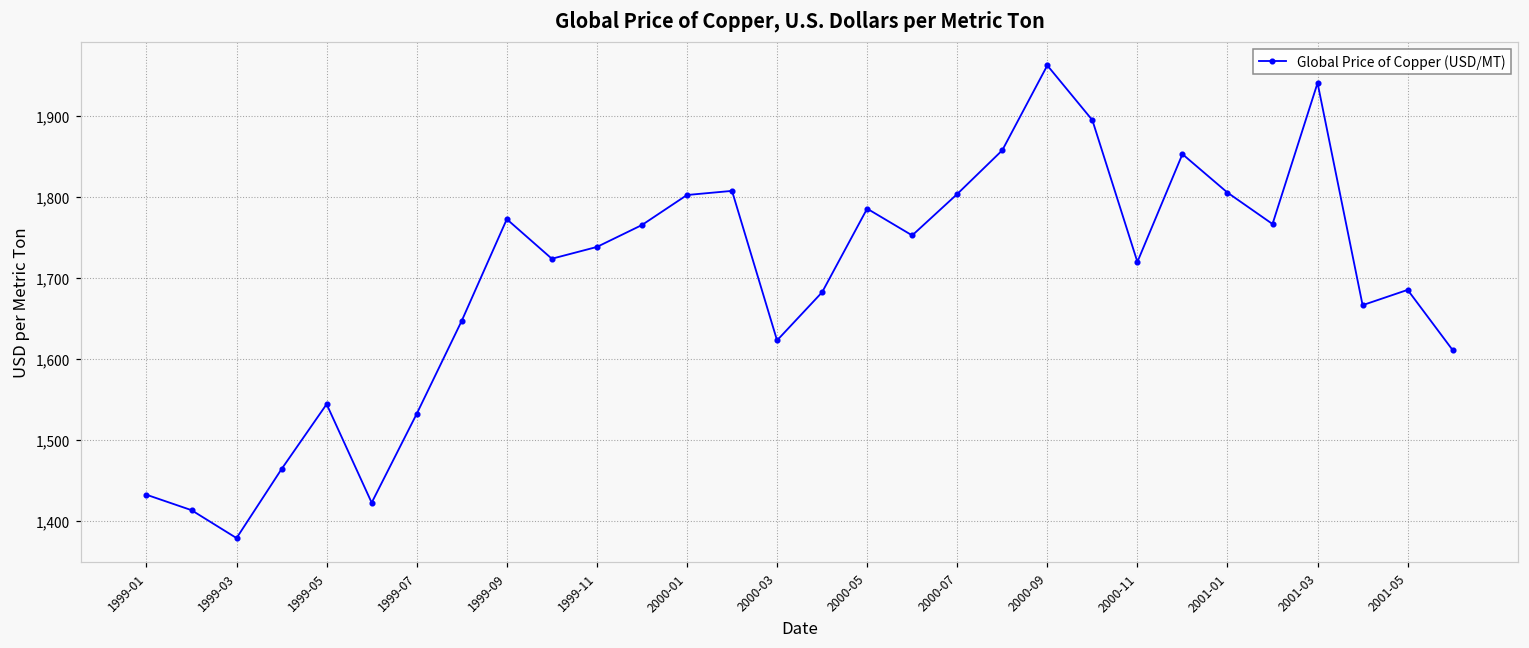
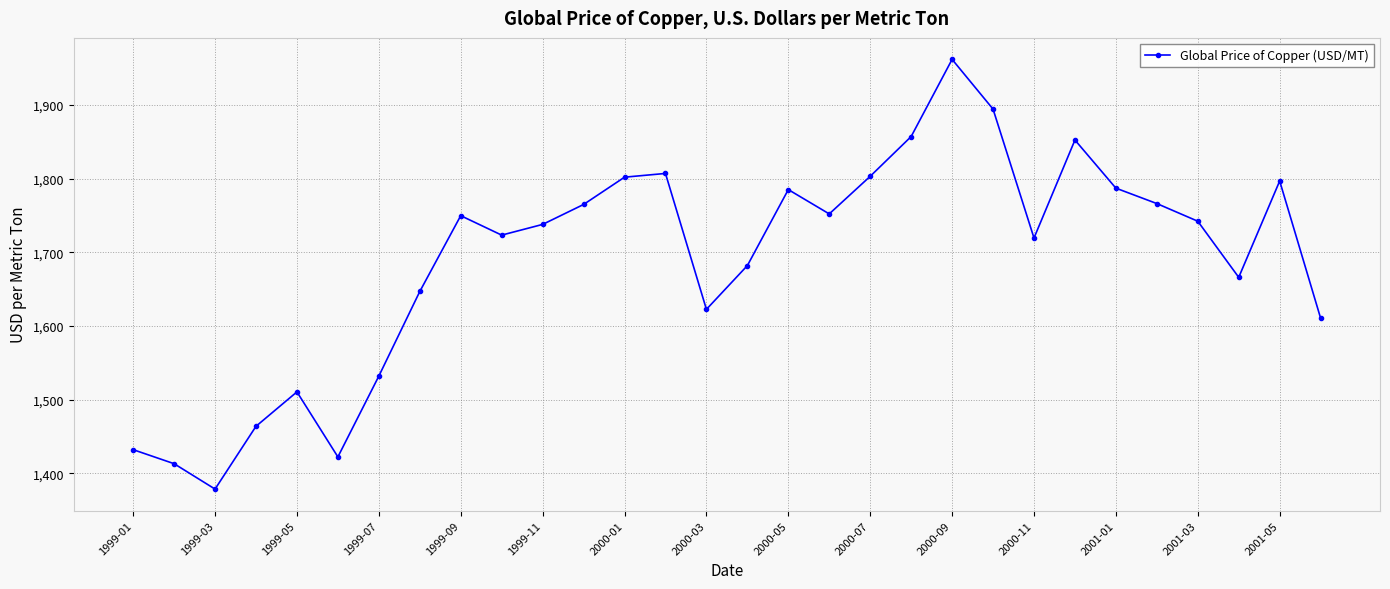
1999-05: 1,540 -> 1,510
1999-09: 1,770 -> 1,750
2001-01: 1,800 -> 1,790
2001-03: 1,940 -> 1,740
2001-05: 1,680 -> 1,800
